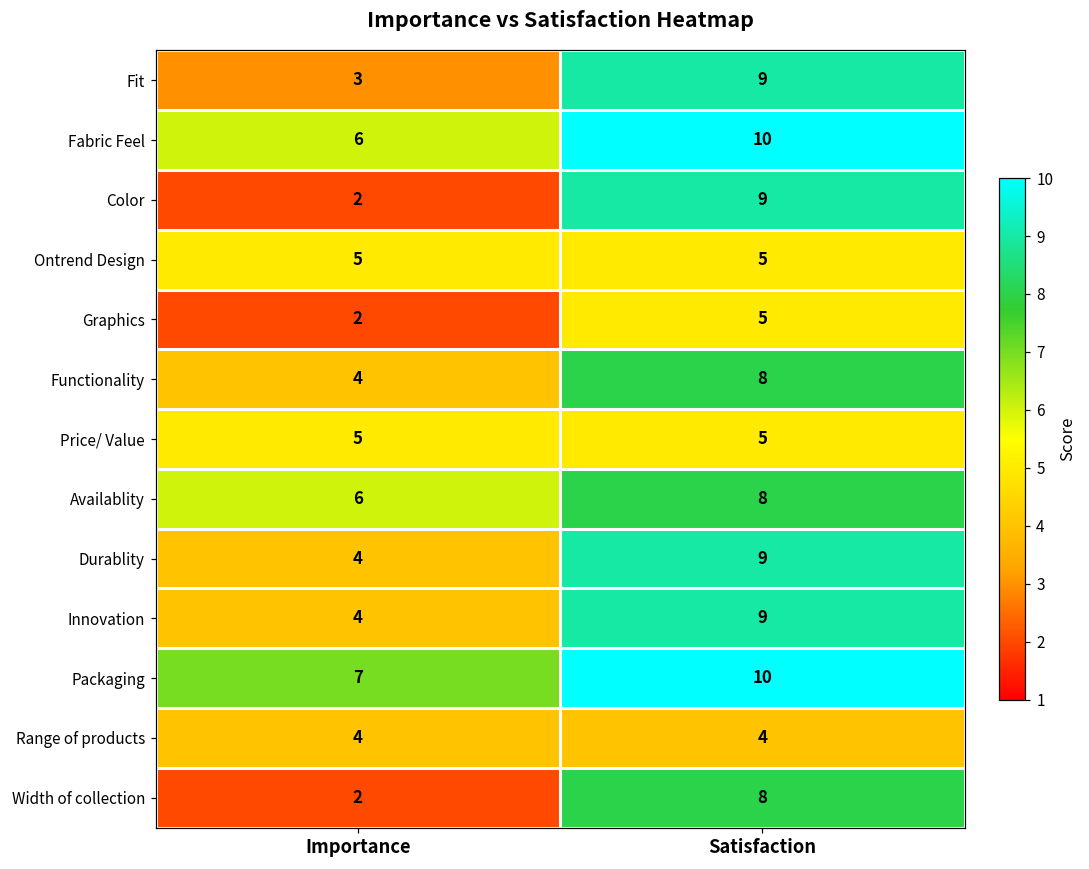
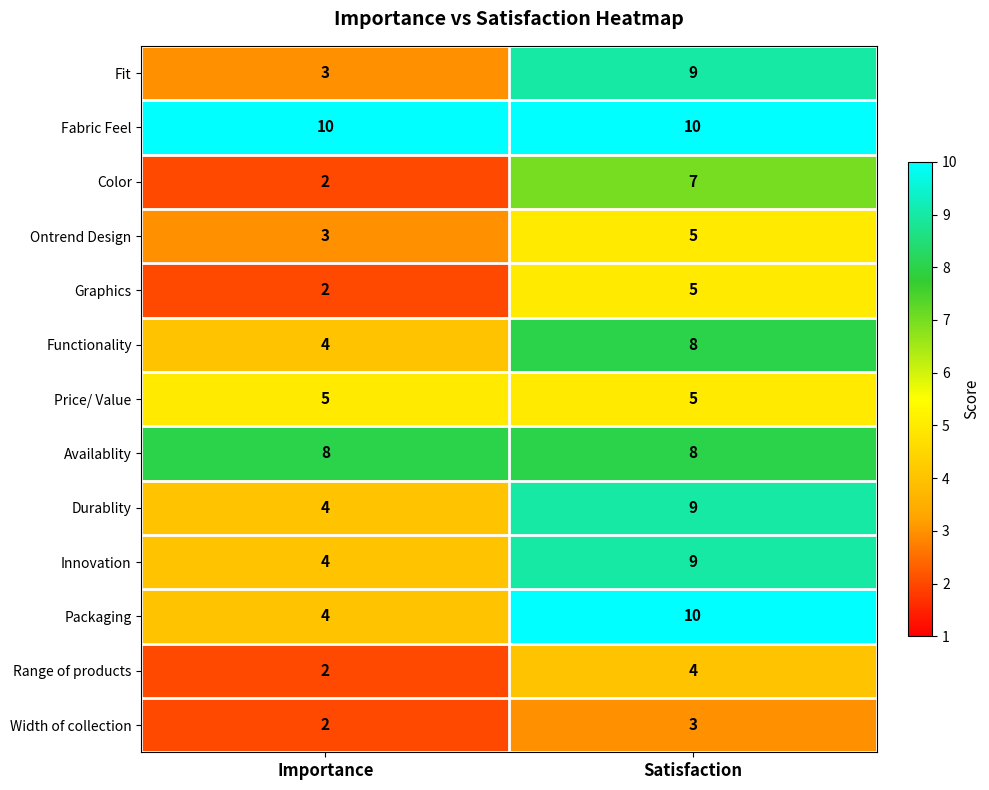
Fabric Feel, Importance: 6 -> 10
Color, Satisfaction: 9 -> 7
Ontrend Design, Importance: 5 -> 3
Availablity, Importance: 6 -> 8
Packaging, Importance: 7 -> 4
Range of products, Importance: 4 -> 2
Width of collection, Satisfaction: 8 -> 3
